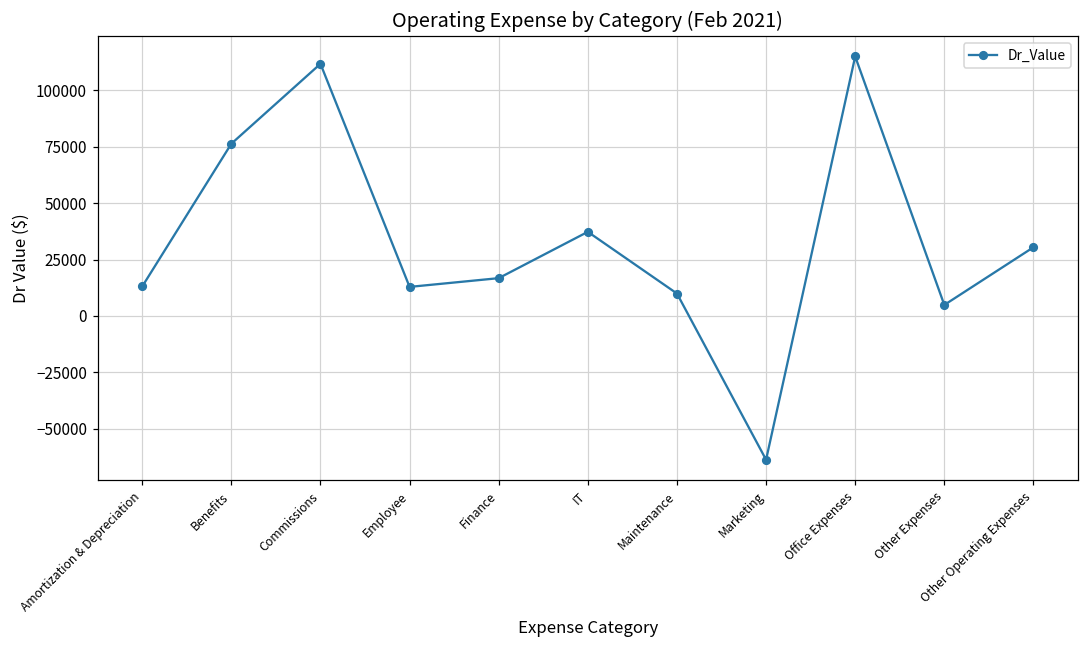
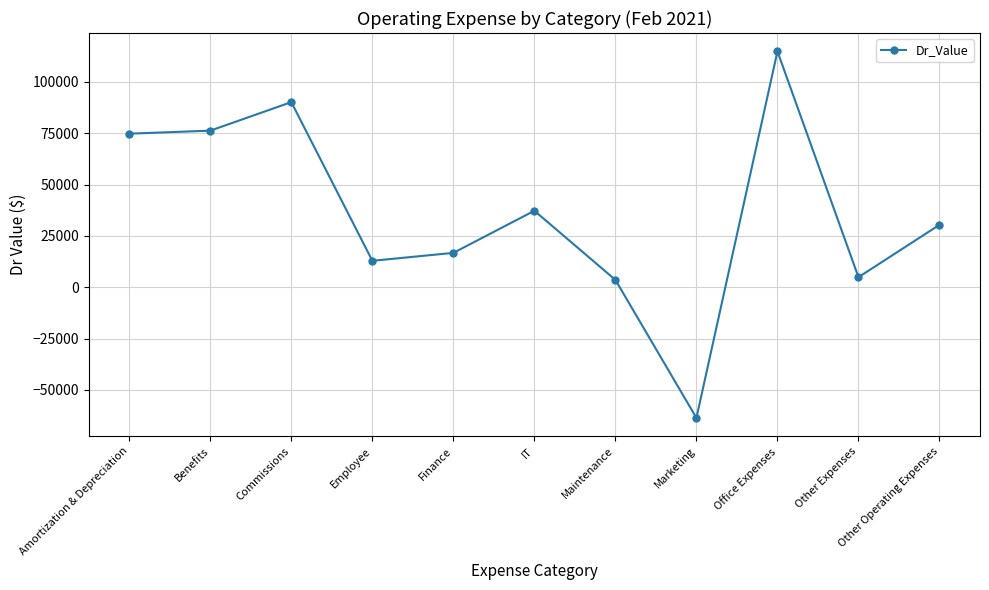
Amortization & Depreciation: 13000 -> 75000
Commissions: 112000 -> 90000
Maintenance: 10000 -> 4000
